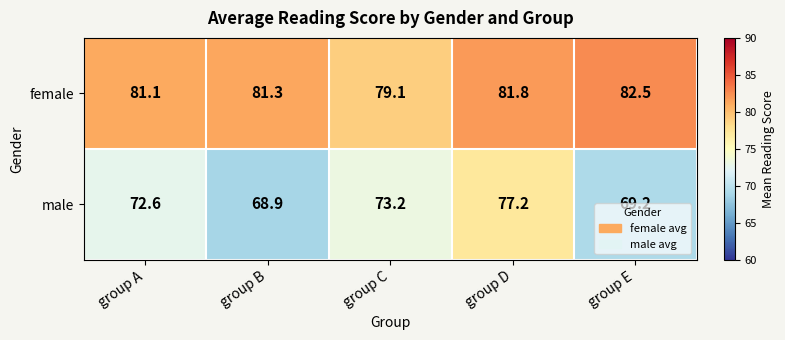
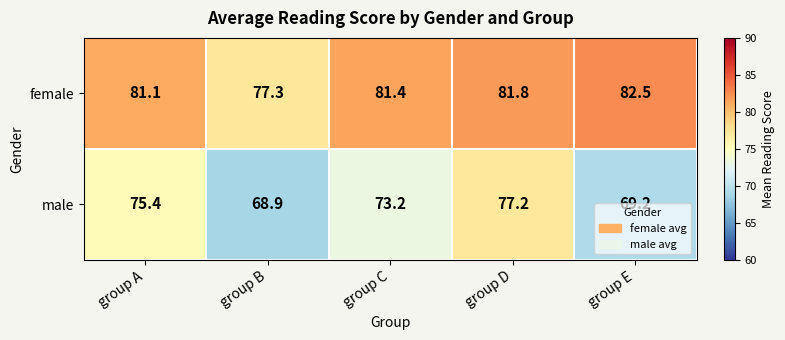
female, group B: 81.3 -> 77.3
female, group C: 79.1 -> 81.4
male, group A: 72.6 -> 75.4
